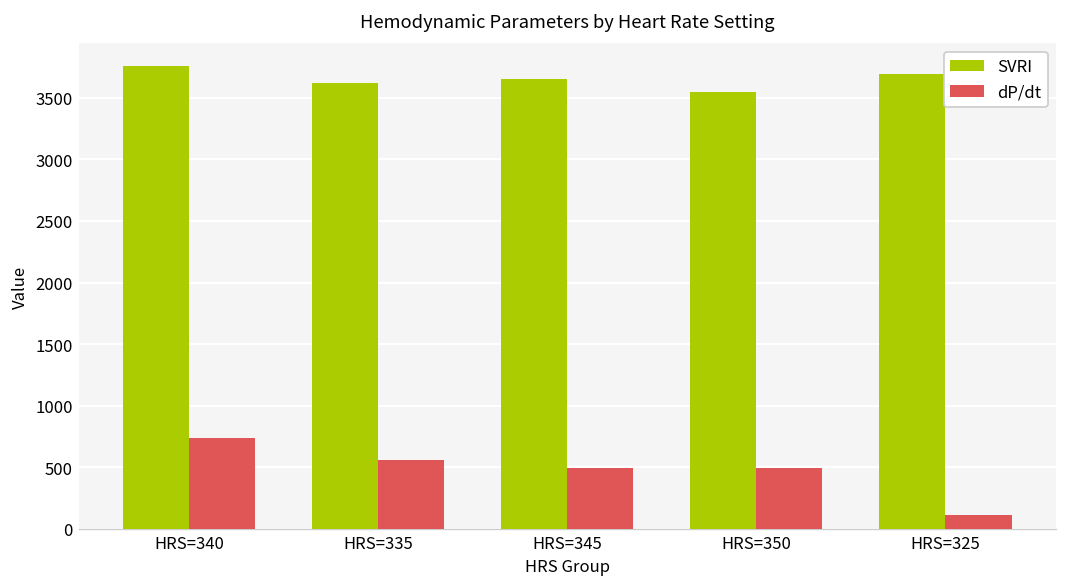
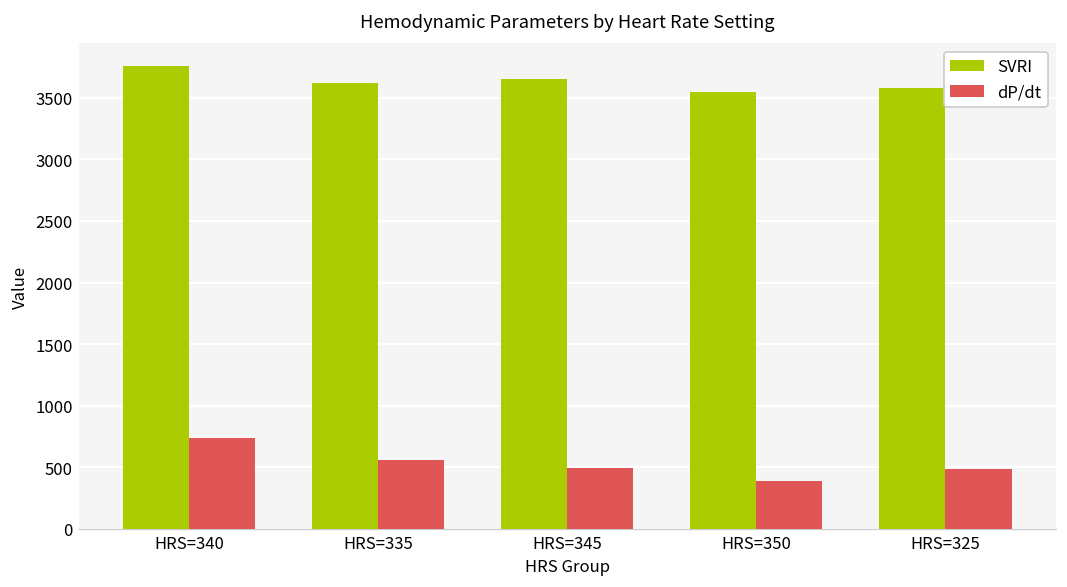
dP/dt, HRS=350: 490 -> 390
SVRI, HRS=325: 3700 -> 3580
dP/dt, HRS=325: 110 -> 480
